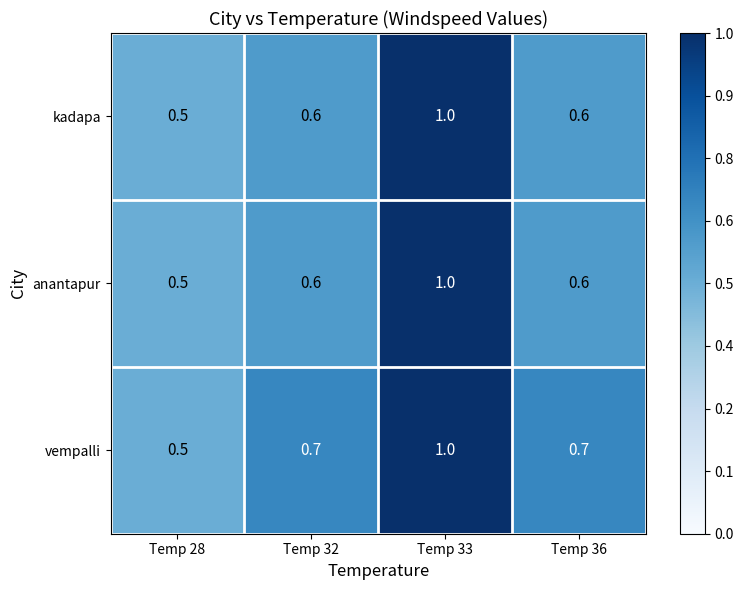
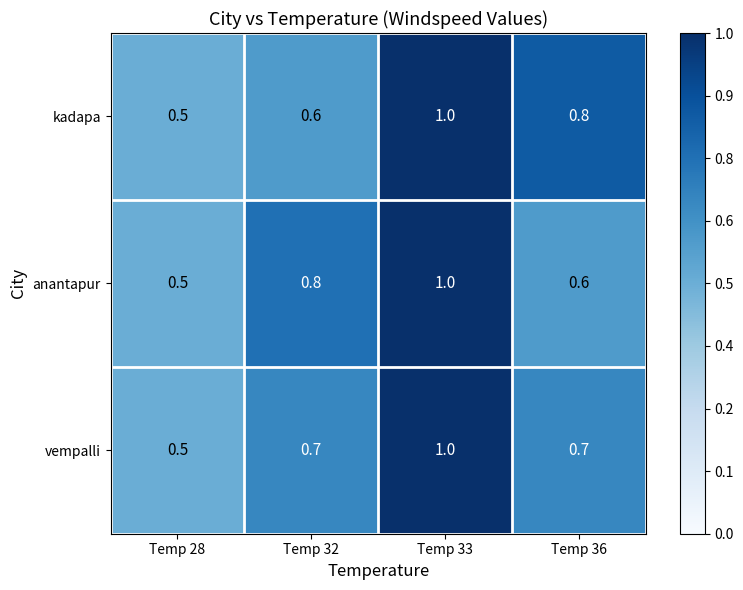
kadapa, Temp 36: 0.6 -> 0.8
anantapur, Temp 32: 0.6 -> 0.8
